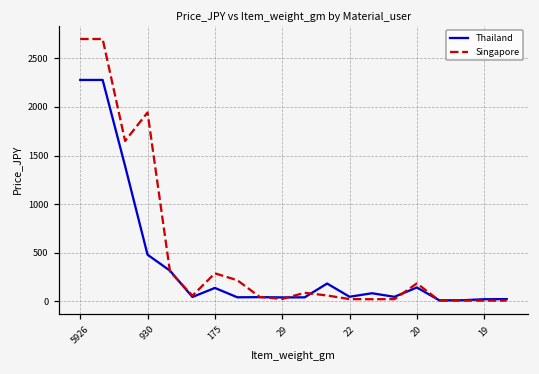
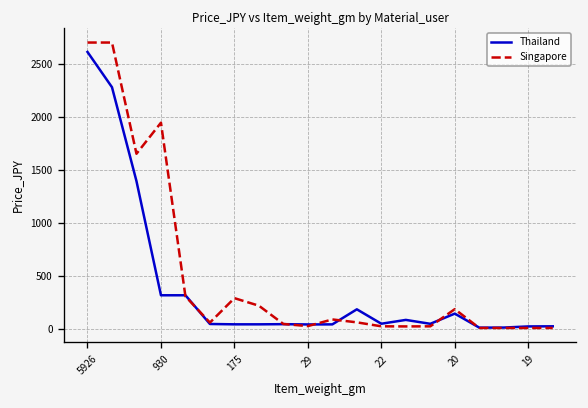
Thailand, 5926: 2300 -> 2600
Thailand, 930: 500 -> 300
Thailand, 175: 100 -> 0
